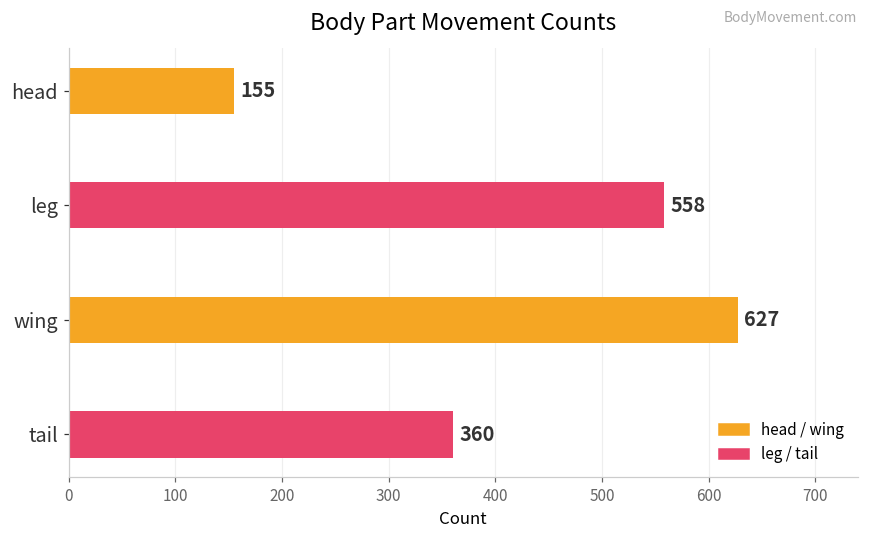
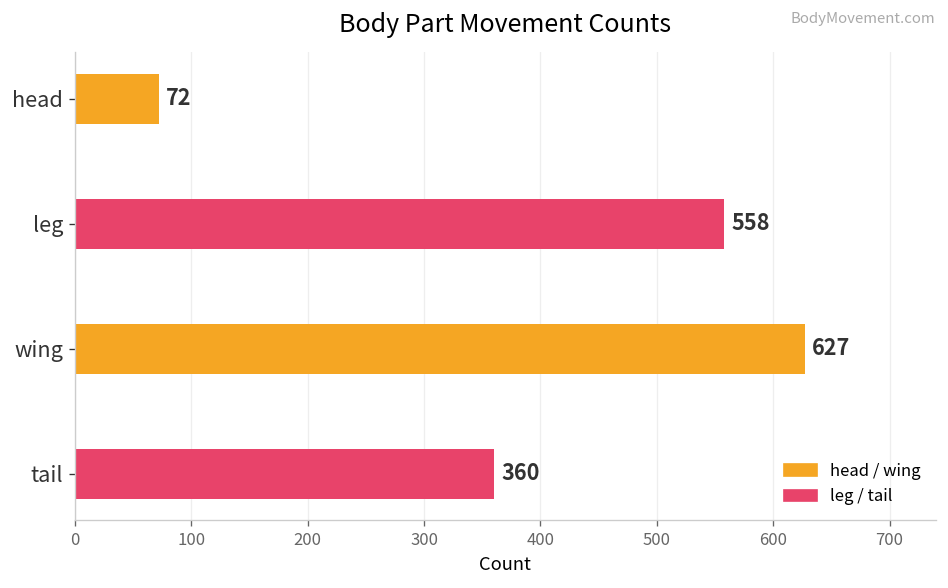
head: 155 -> 72
